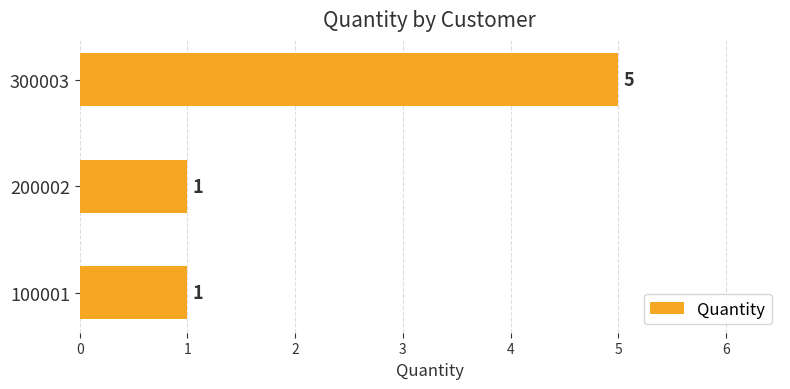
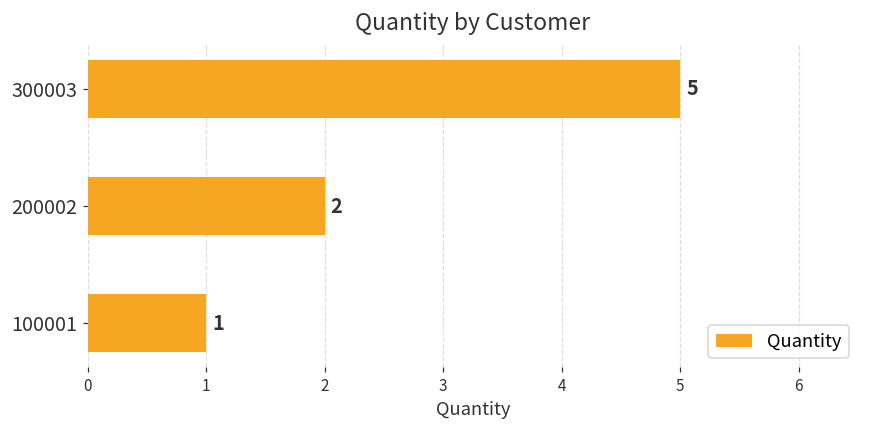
200002: 1 -> 2
